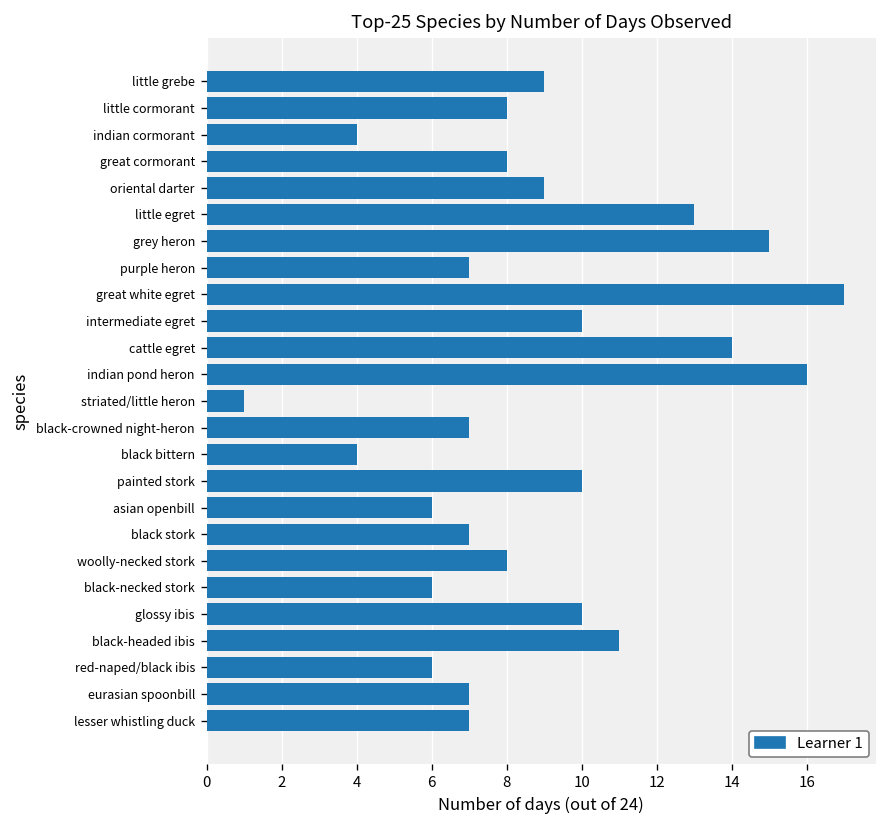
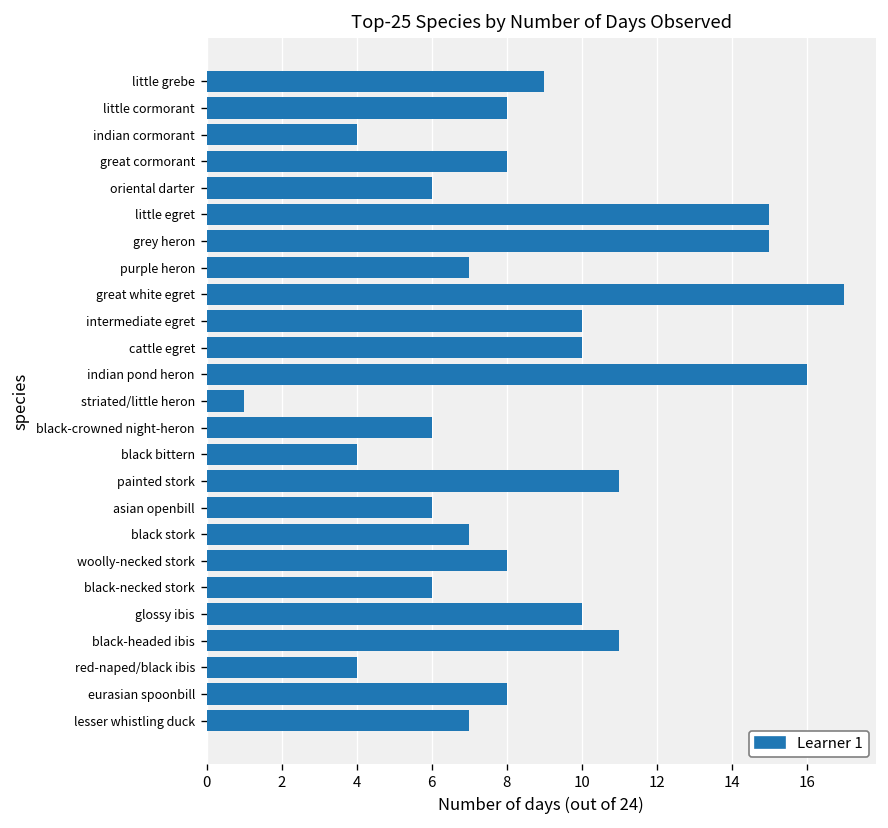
oriental darter: 9 -> 6
little egret: 13 -> 15
cattle egret: 14 -> 10
black-crowned night-heron: 7 -> 6
painted stork: 10 -> 11
red-naped/black ibis: 6 -> 4
eurasian spoonbill: 7 -> 8
